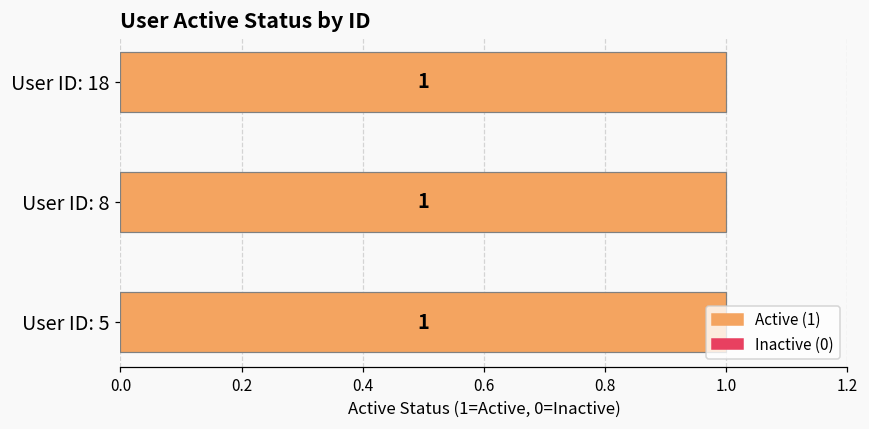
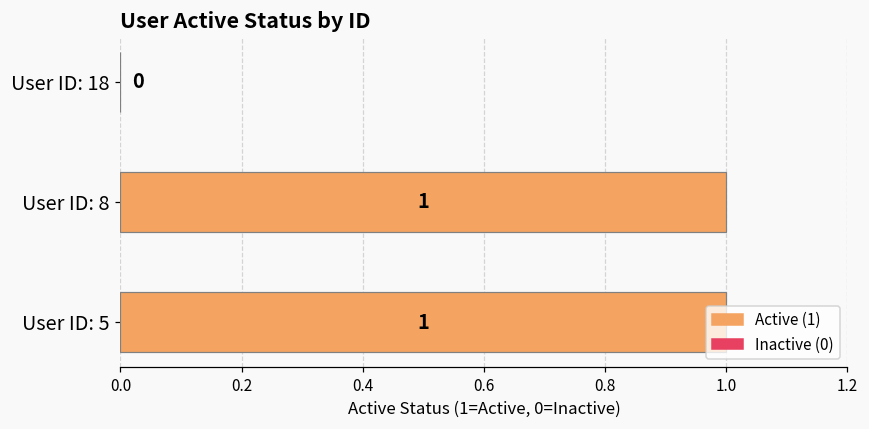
User ID: 18: 1 -> 0
